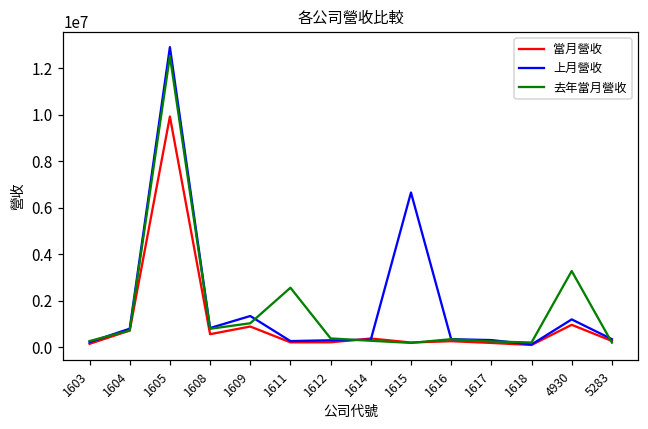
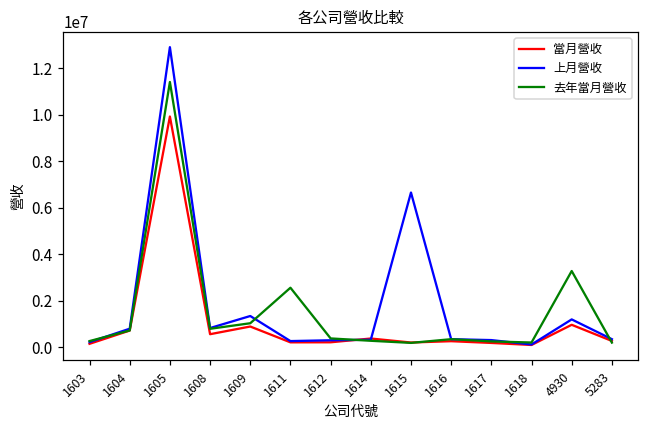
去年當月營收, 1605: 12500000 -> 11400000
